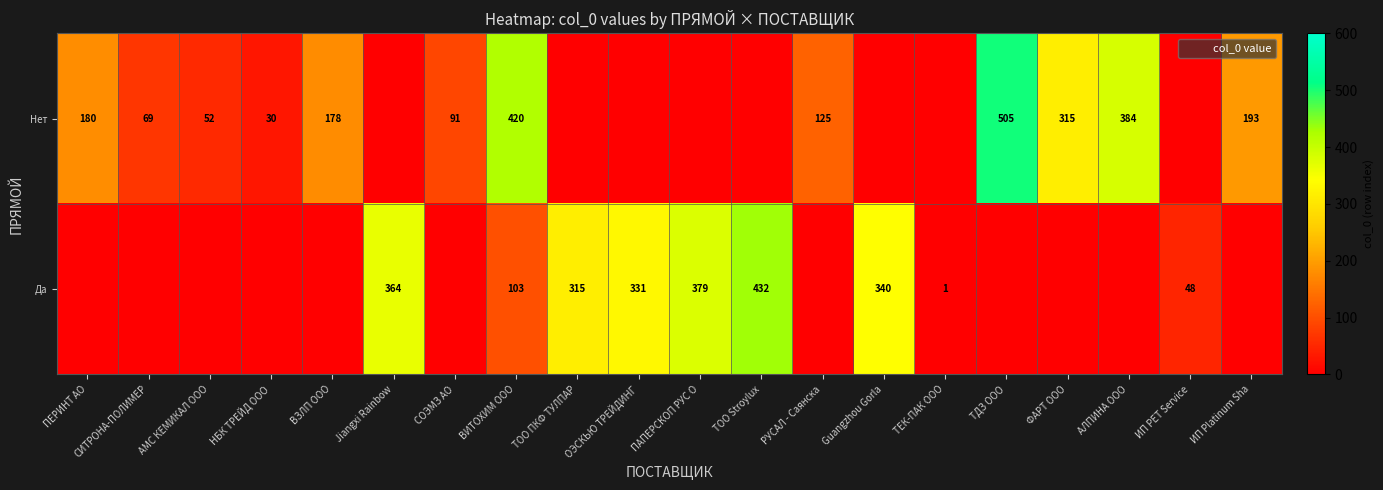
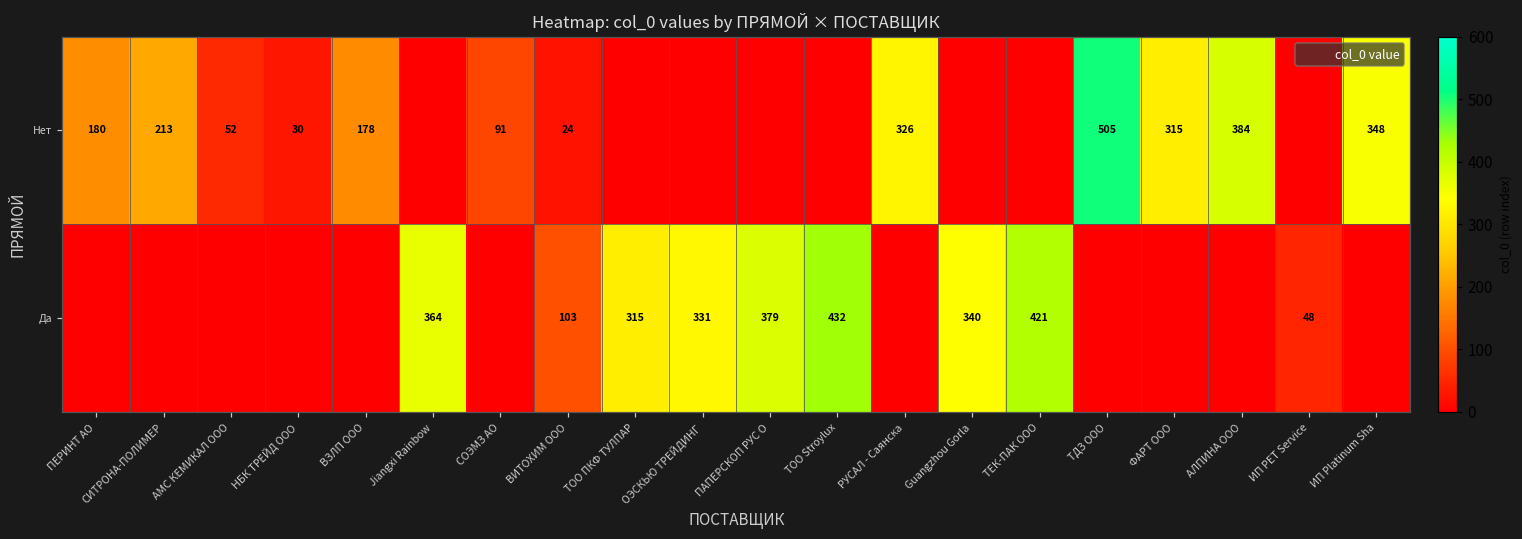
Нет, СИТРОНА-ПОЛИМЕР: 69 -> 213
Нет, ВИТОХИМ ООО: 420 -> 24
Нет, РУСАЛ - Саянска: 125 -> 326
Нет, ИП Platinum Sha: 193 -> 348
Да, ТЕК-ПАК ООО: 1 -> 421
